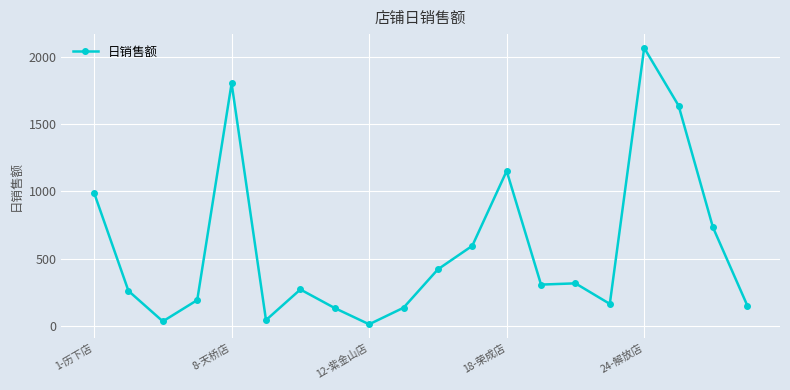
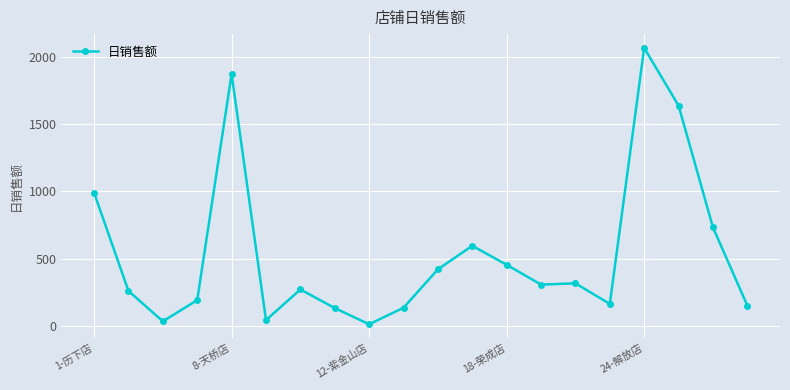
8-天桥店: 1800 -> 1870
18-荣成店: 1150 -> 450
